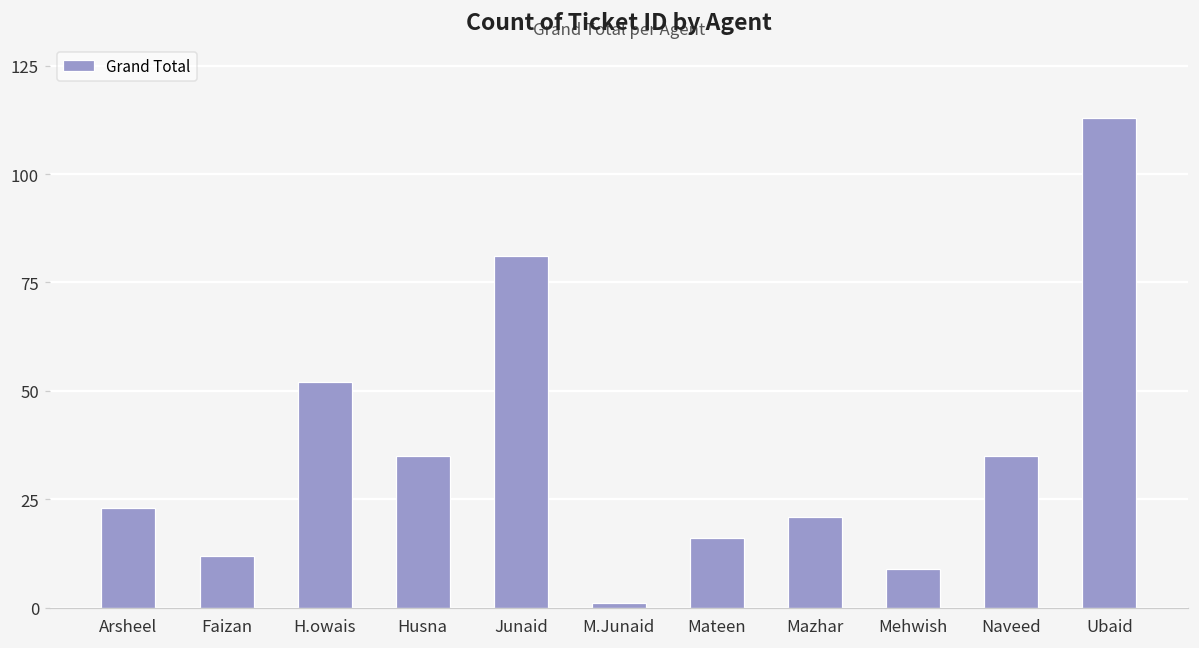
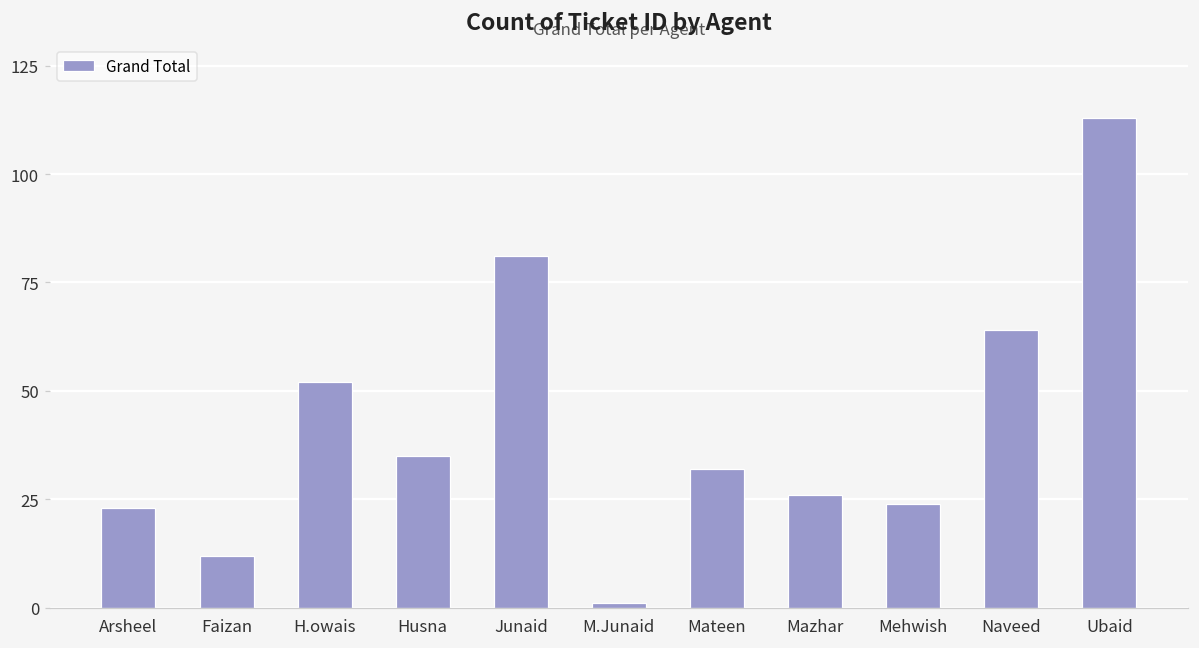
Mateen: 16 -> 32
Mazhar: 21 -> 26
Mehwish: 9 -> 24
Naveed: 35 -> 64
